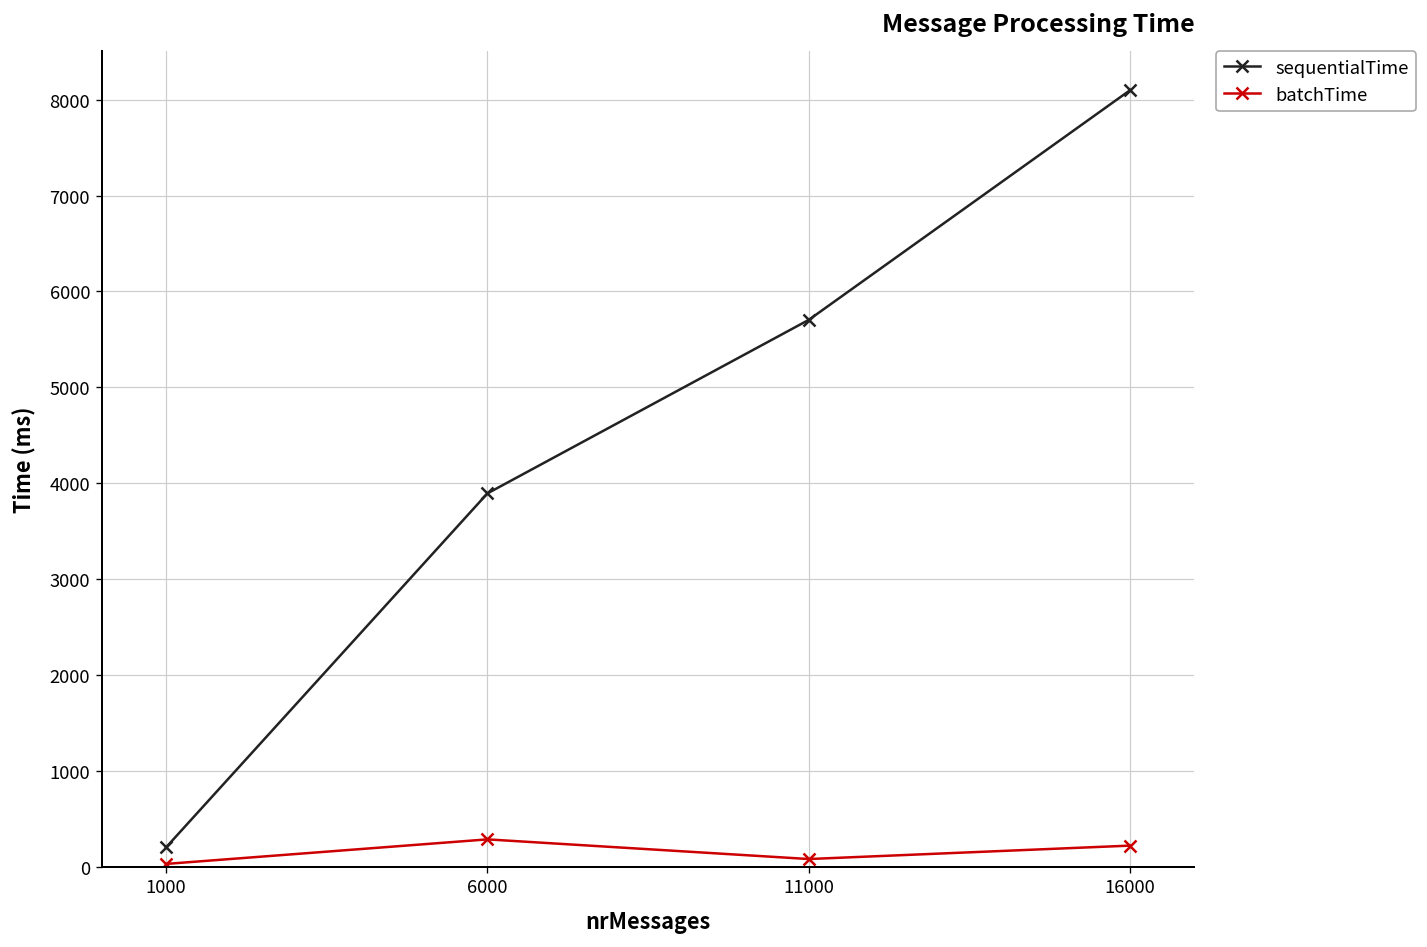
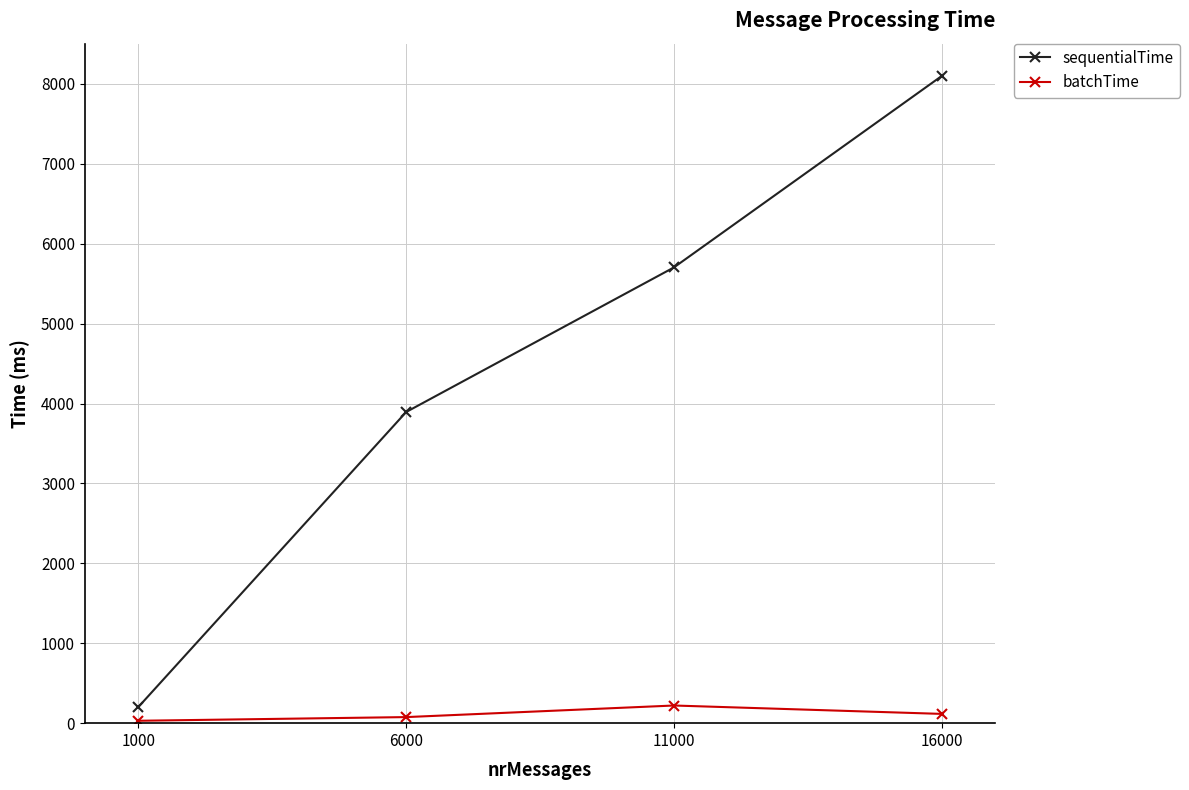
batchTime, 6000: 300 -> 100
batchTime, 11000: 100 -> 200
batchTime, 16000: 200 -> 100
